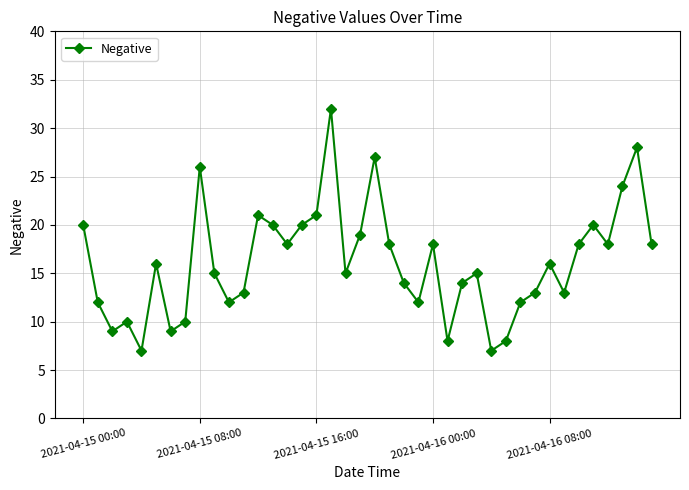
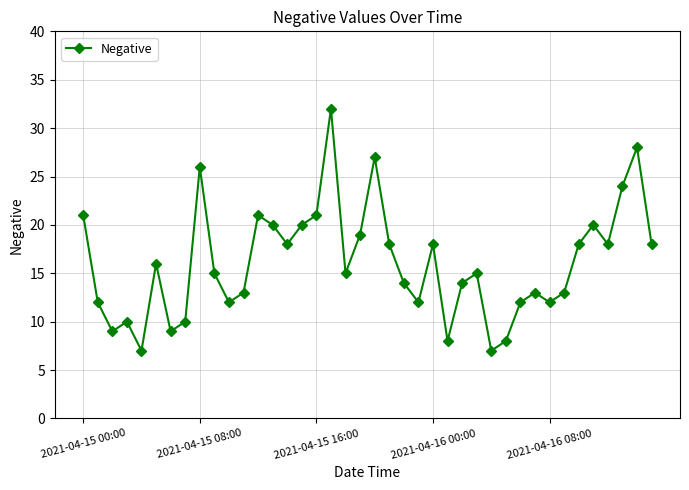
2021-04-15 00:00: 20 -> 21
2021-04-16 08:00: 16 -> 12
